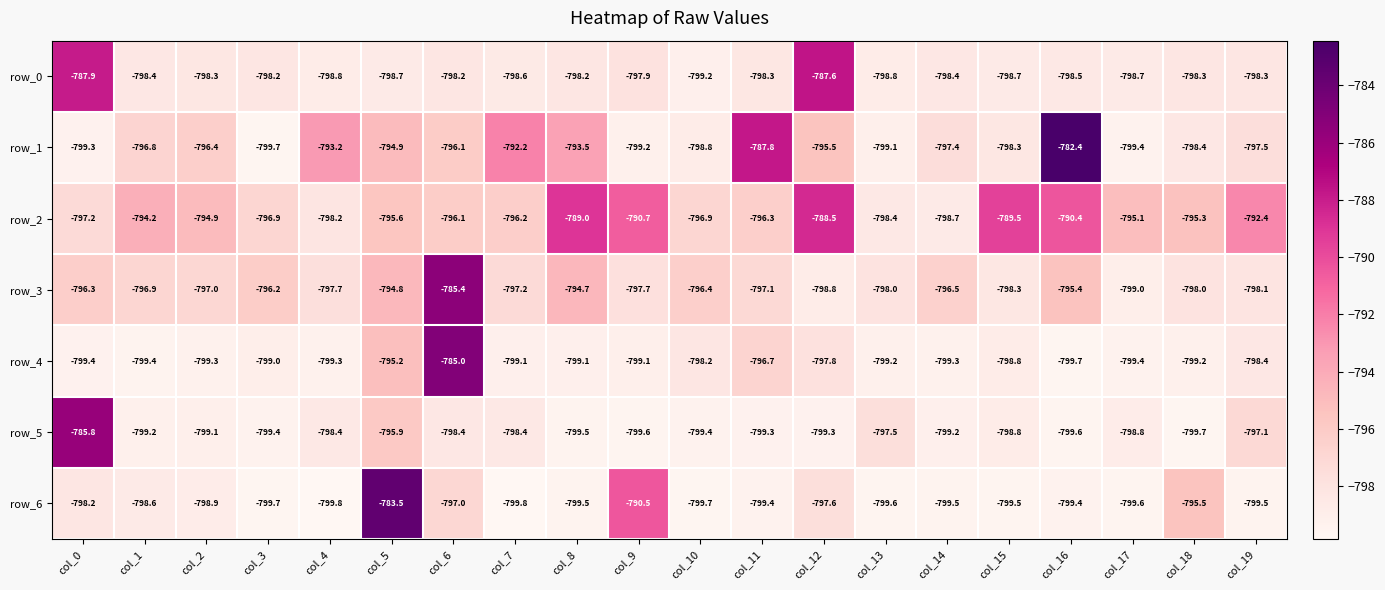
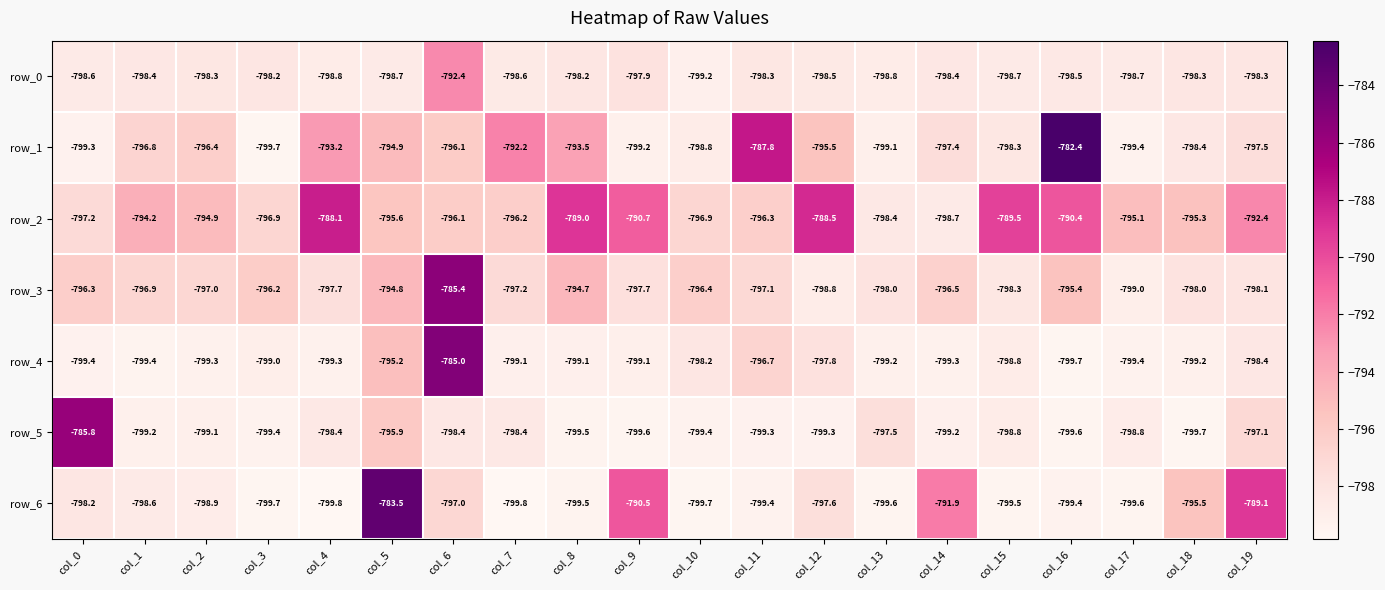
row_0, col_0: -787.9 -> -798.6
row_0, col_6: -798.2 -> -792.4
row_0, col_12: -787.6 -> -798.5
row_2, col_4: -798.2 -> -788.1
row_6, col_14: -799.5 -> -791.9
row_6, col_19: -799.5 -> -789.1
